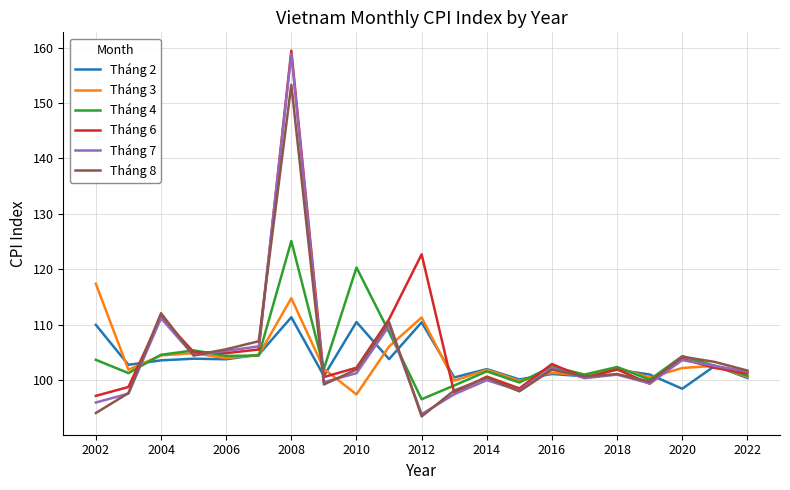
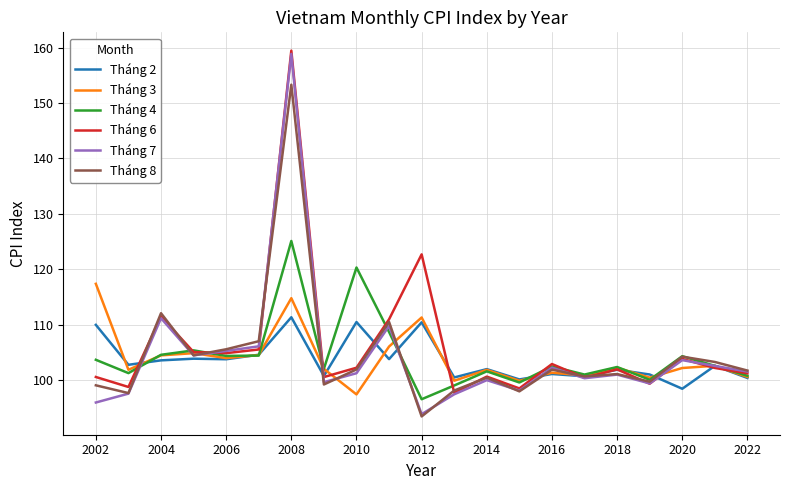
Tháng 6, 2002: 97 -> 101
Tháng 8, 2002: 94 -> 99
